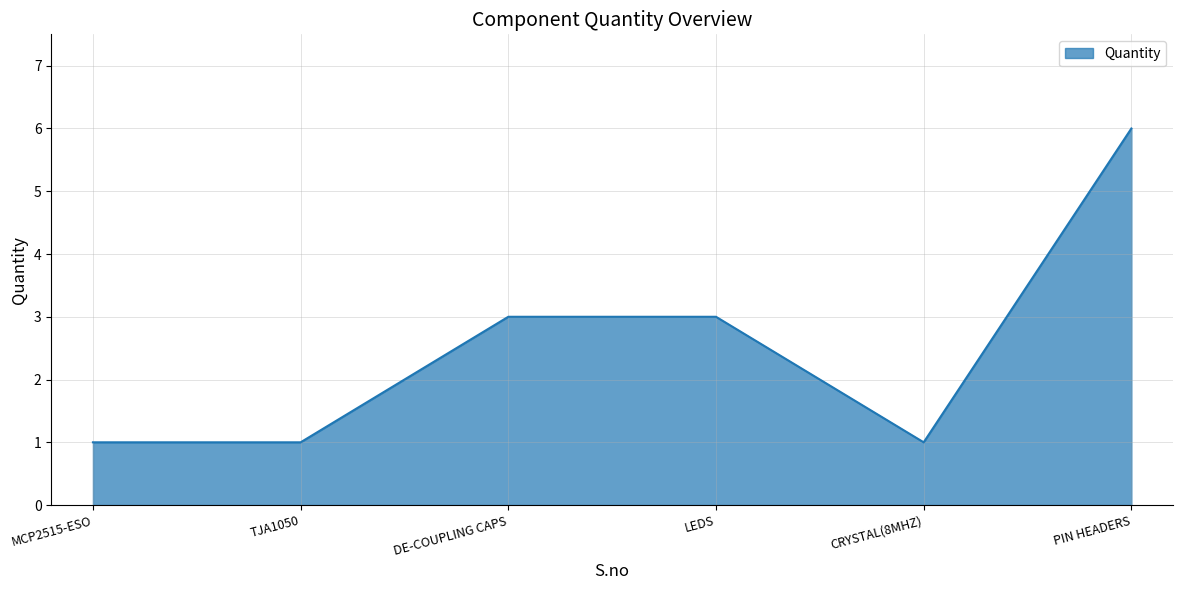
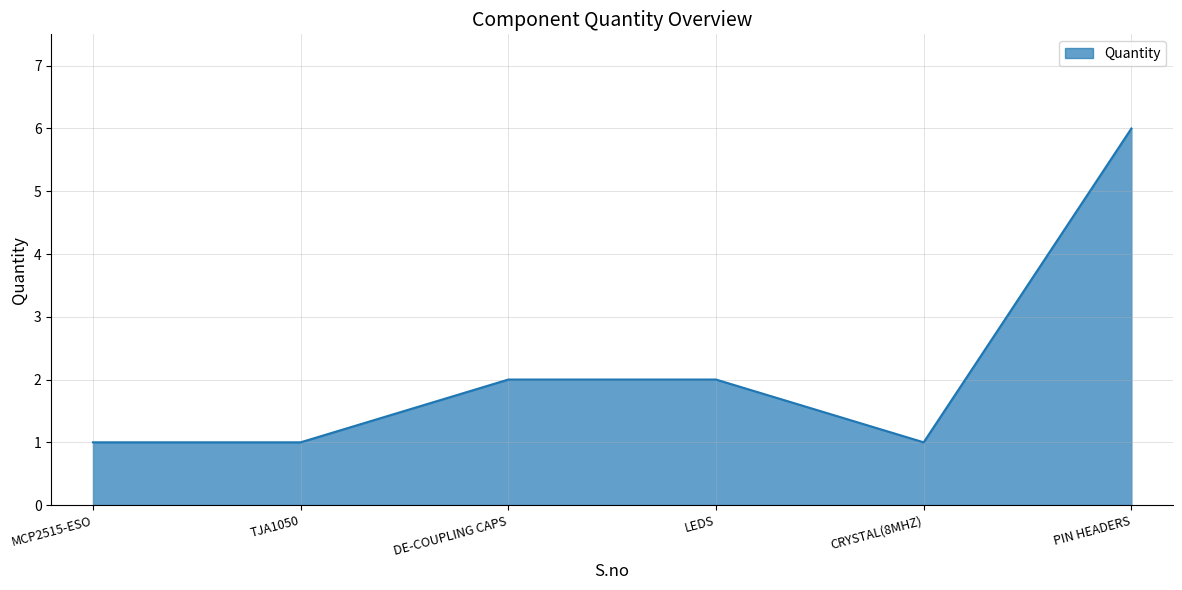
DE-COUPLING CAPS: 3 -> 2
LEDS: 3 -> 2
